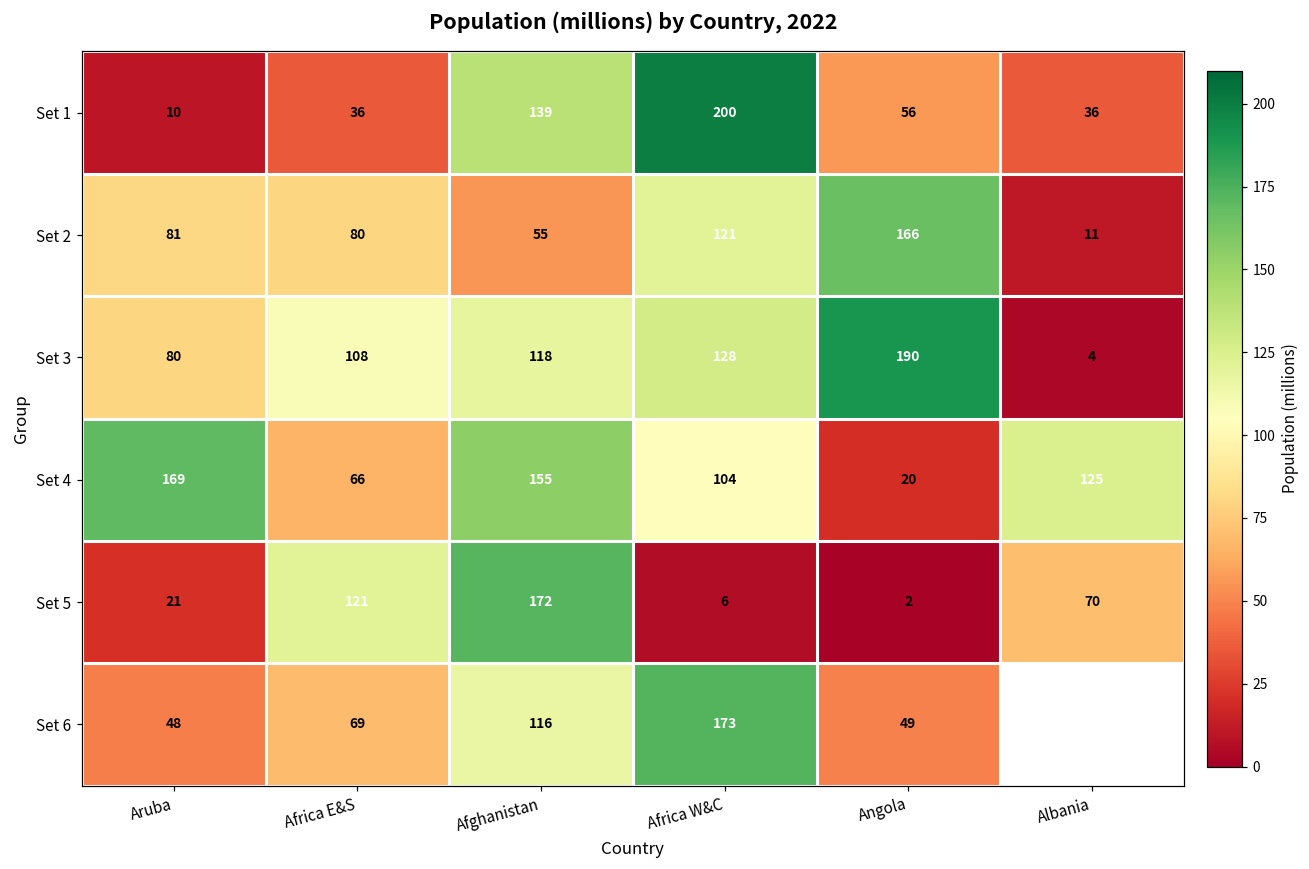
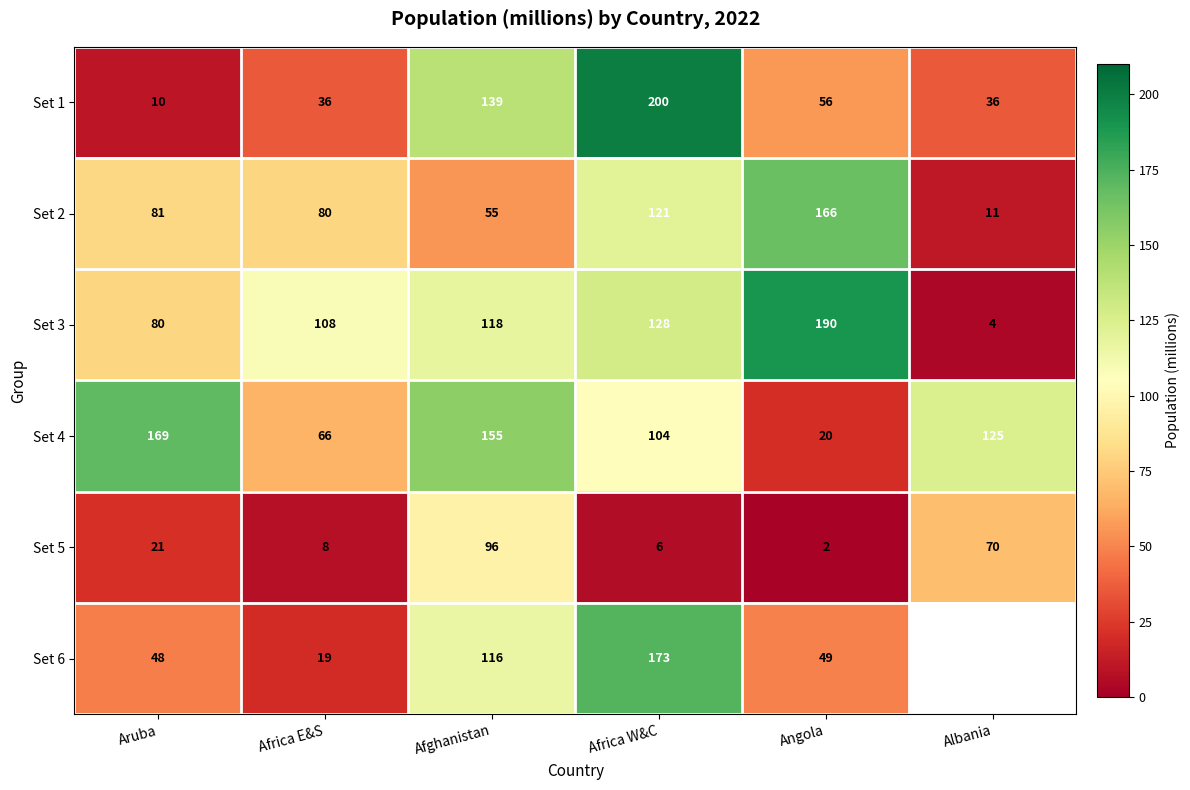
Set 5, Africa E&S: 121 -> 8
Set 5, Afghanistan: 172 -> 96
Set 6, Africa E&S: 69 -> 19
